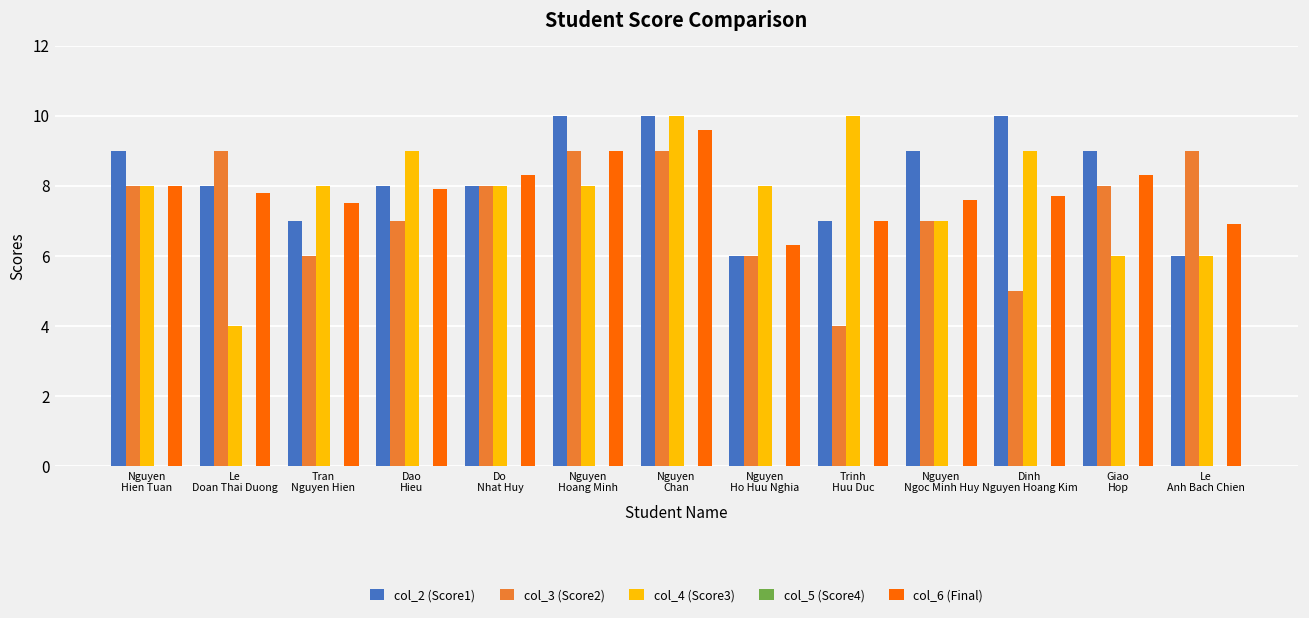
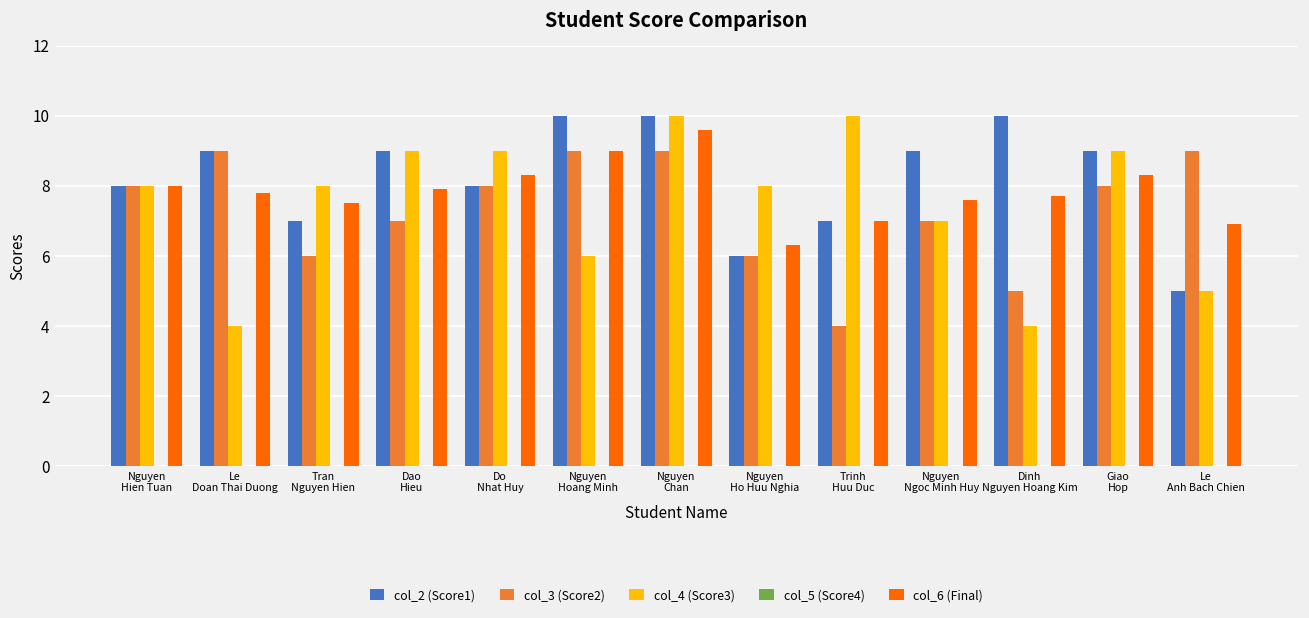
col_2 (Score1), Nguyen Hien Tuan: 9 -> 8
col_2 (Score1), Le Doan Thai Duong: 8 -> 9
col_2 (Score1), Dao Hieu: 8 -> 9
col_4 (Score3), Do Nhat Huy: 8 -> 9
col_4 (Score3), Nguyen Hoang Minh: 8 -> 6
col_4 (Score3), Dinh Nguyen Hoang Kim: 9 -> 4
col_4 (Score3), Giao Hop: 6 -> 9
col_2 (Score1), Le Anh Bach Chien: 6 -> 5
col_4 (Score3), Le Anh Bach Chien: 6 -> 5
